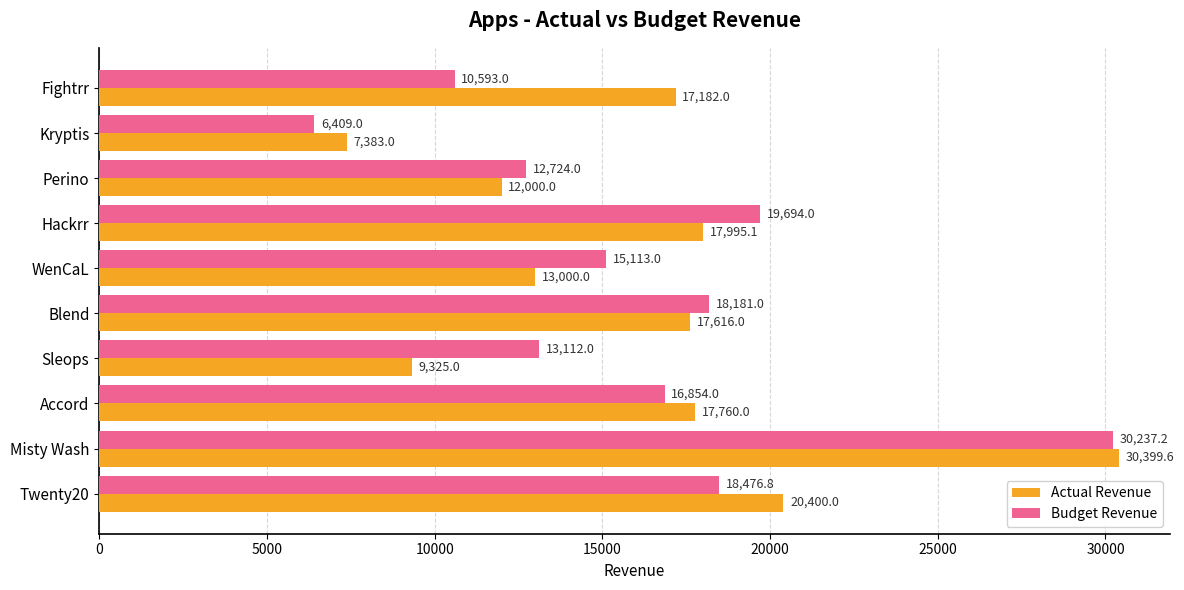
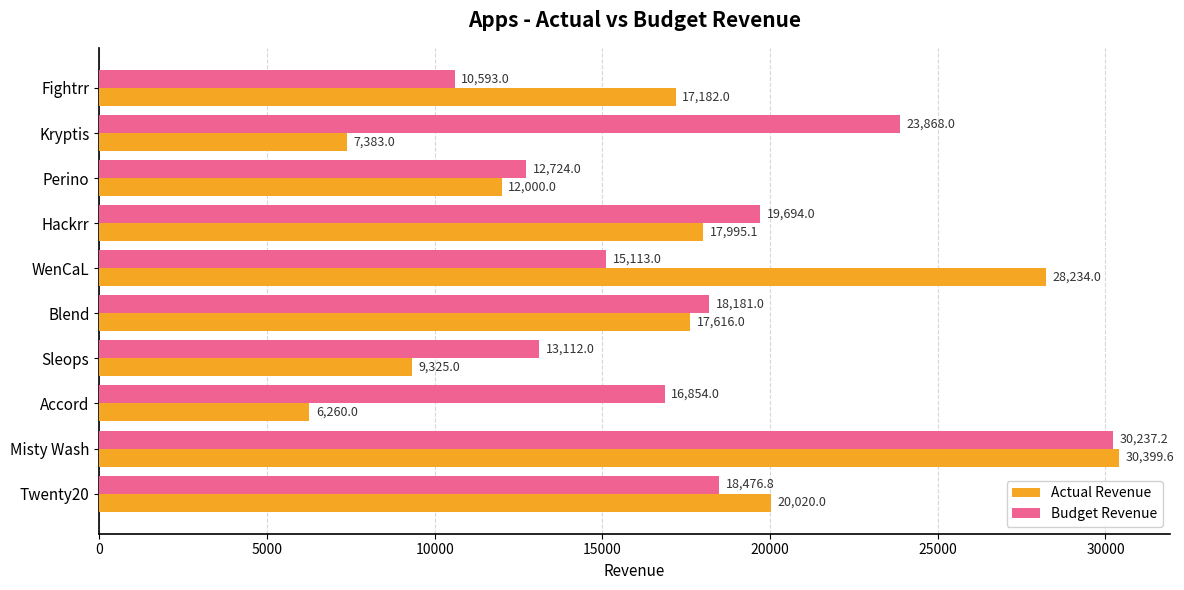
Budget Revenue, Kryptis: 6,409.0 -> 23,868.0
Actual Revenue, WenCaL: 13,000.0 -> 28,234.0
Actual Revenue, Accord: 17,760.0 -> 6,260.0
Actual Revenue, Twenty20: 20,400.0 -> 20,020.0
